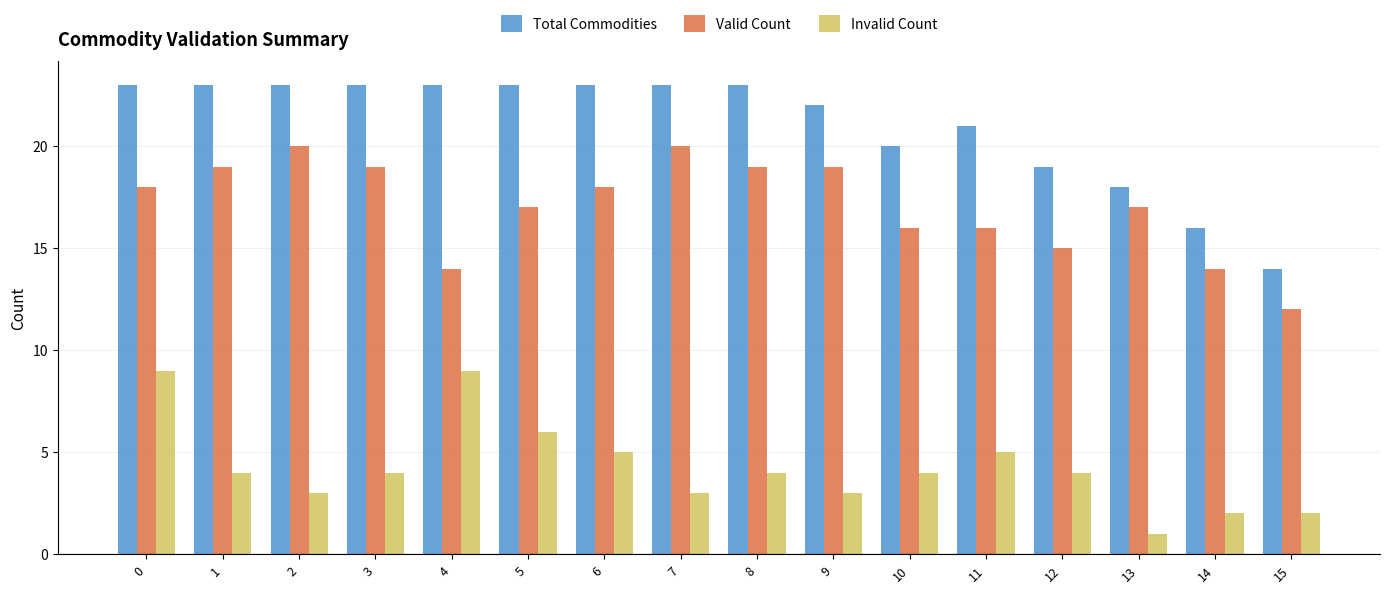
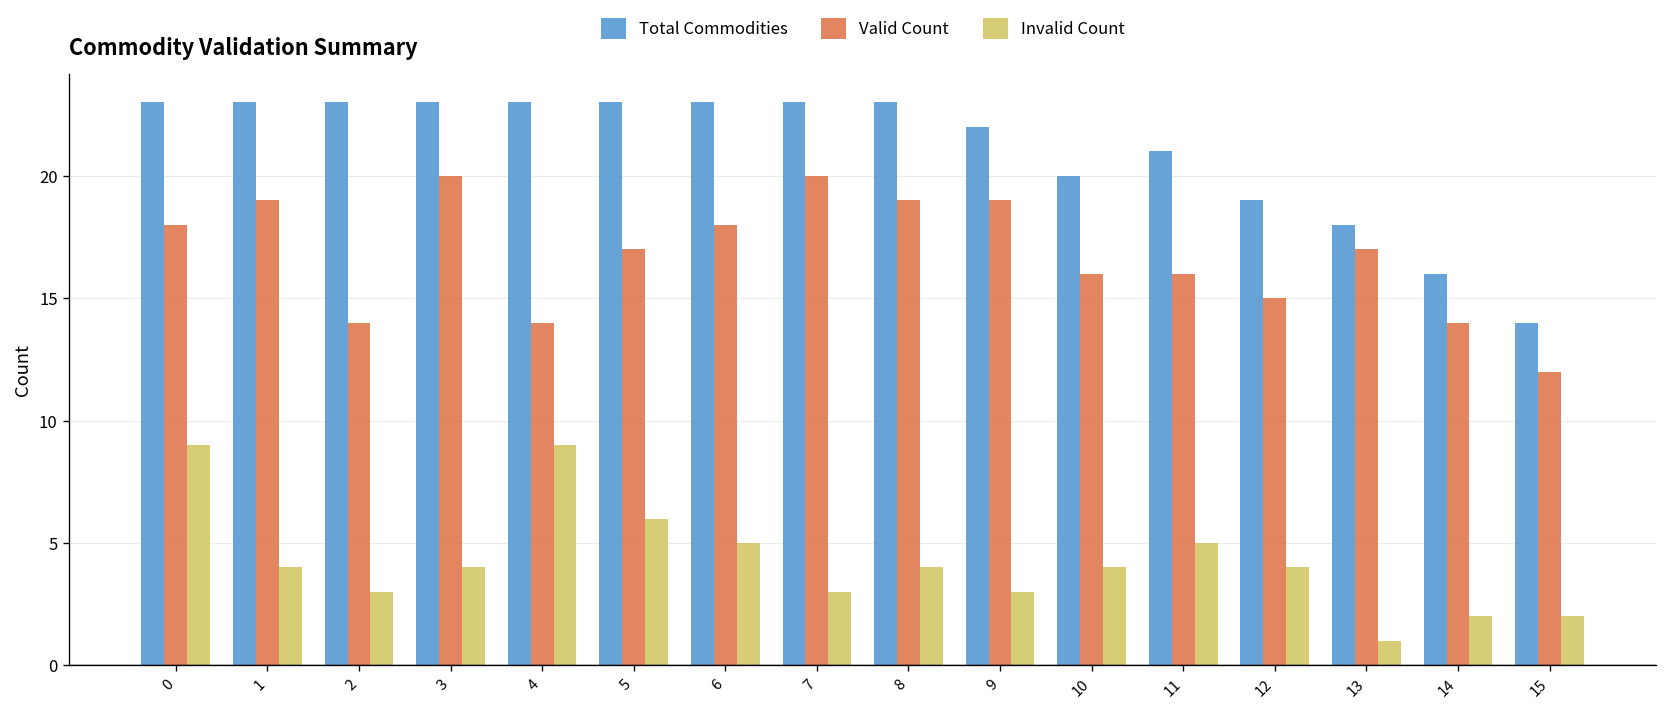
Valid Count, 2: 20 -> 14
Valid Count, 3: 19 -> 20
